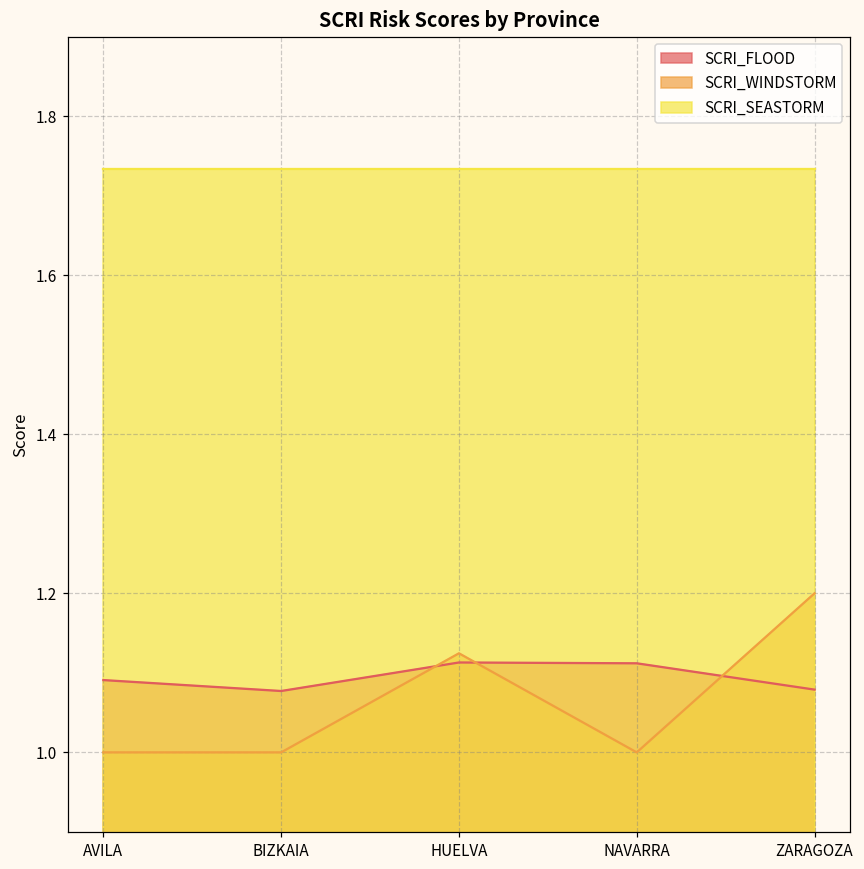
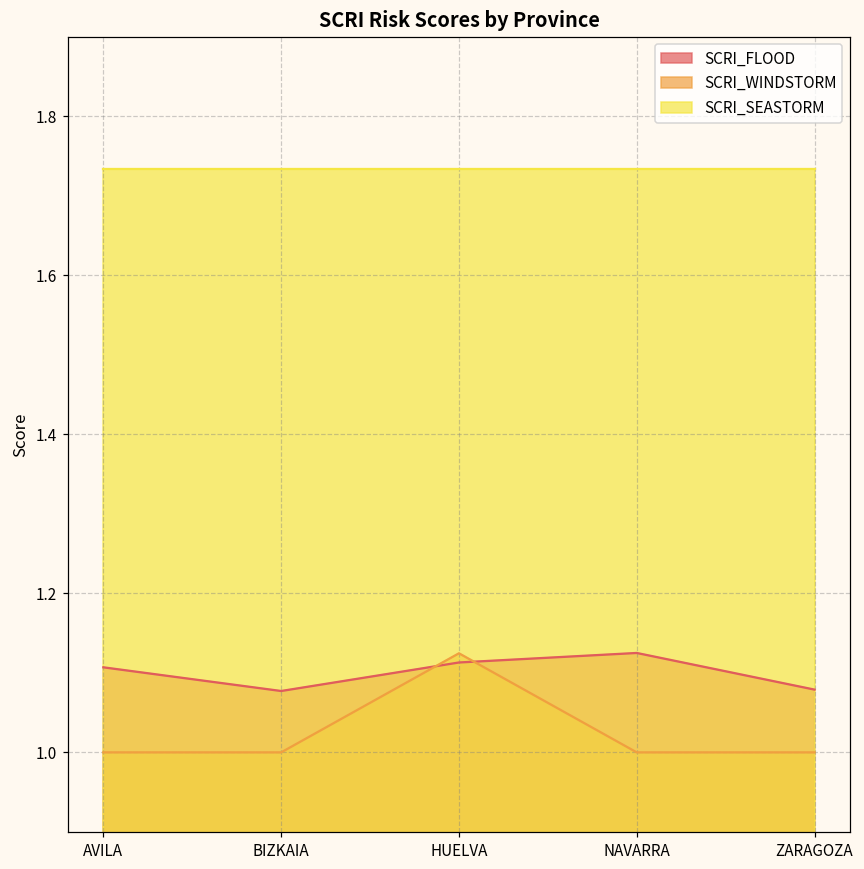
SCRI_FLOOD, AVILA: 1.09 -> 1.11
SCRI_FLOOD, NAVARRA: 1.11 -> 1.13
SCRI_WINDSTORM, ZARAGOZA: 1.2 -> 1.0
